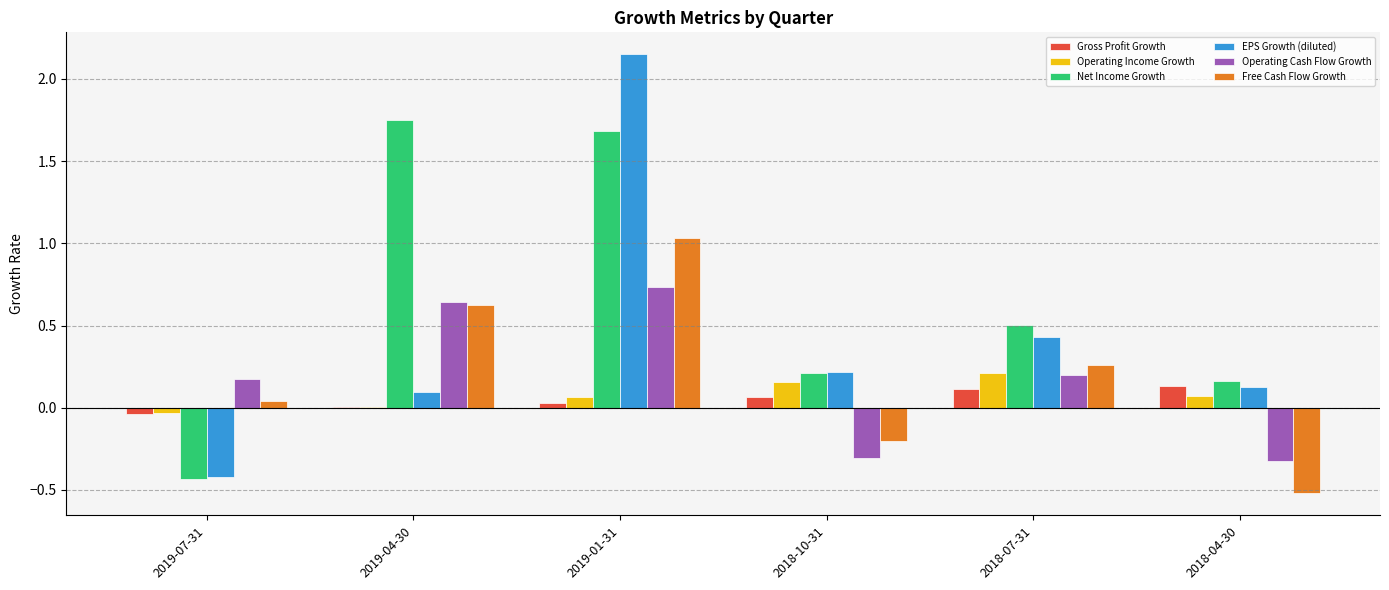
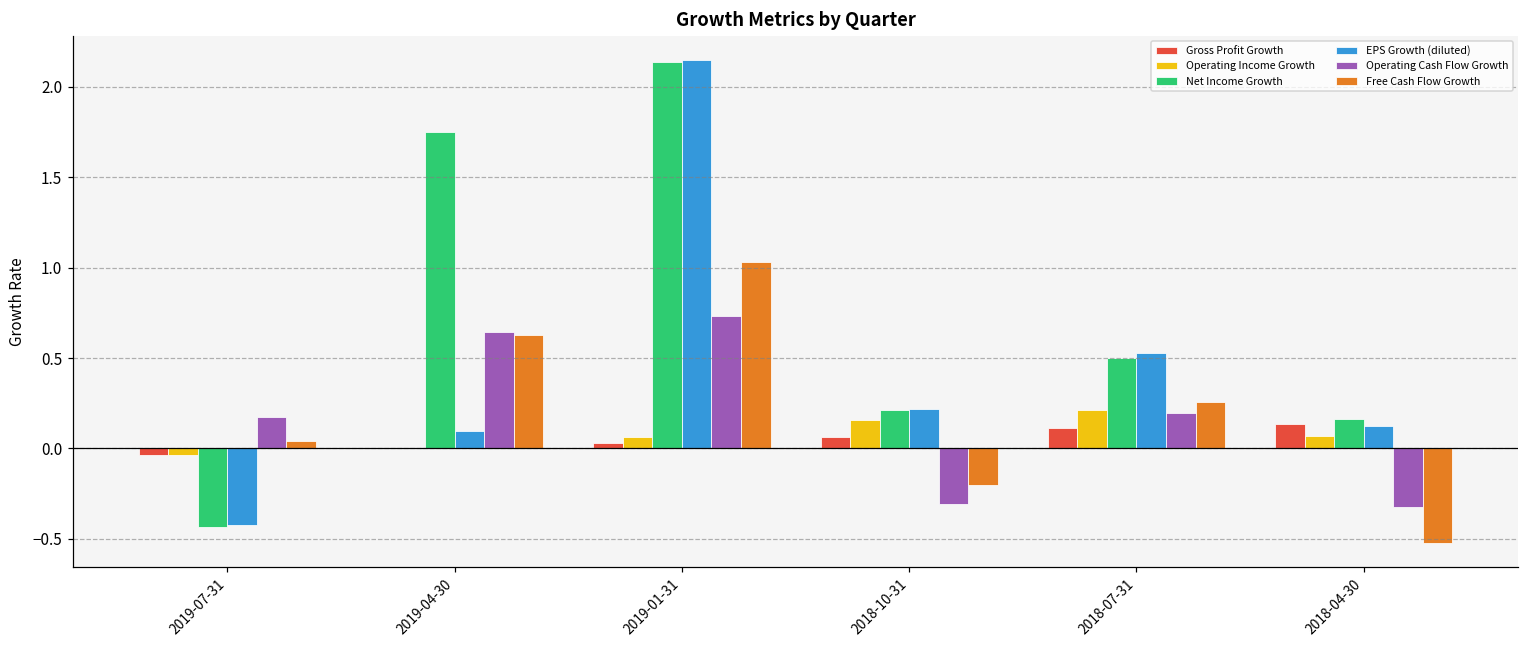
Net Income Growth, 2019-01-31: 1.69 -> 2.14
EPS Growth (diluted), 2018-07-31: 0.43 -> 0.53
